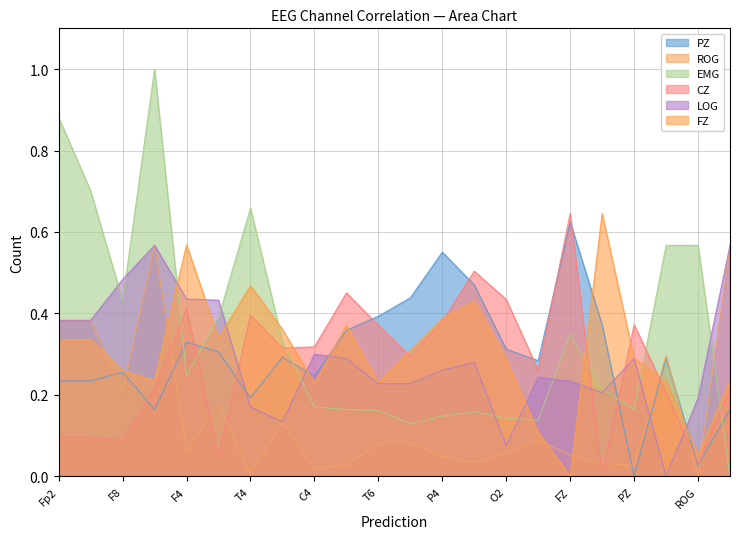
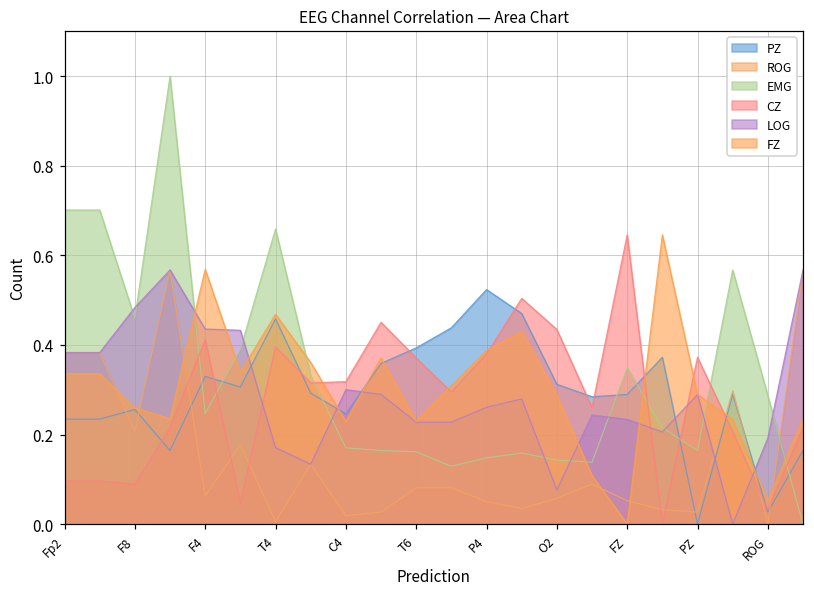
EMG, Fp2: 0.88 -> 0.70
EMG, F8: 0.43 -> 0.46
PZ, T4: 0.19 -> 0.46
PZ, P4: 0.55 -> 0.52
PZ, FZ: 0.62 -> 0.29
EMG, ROG: 0.57 -> 0.29
